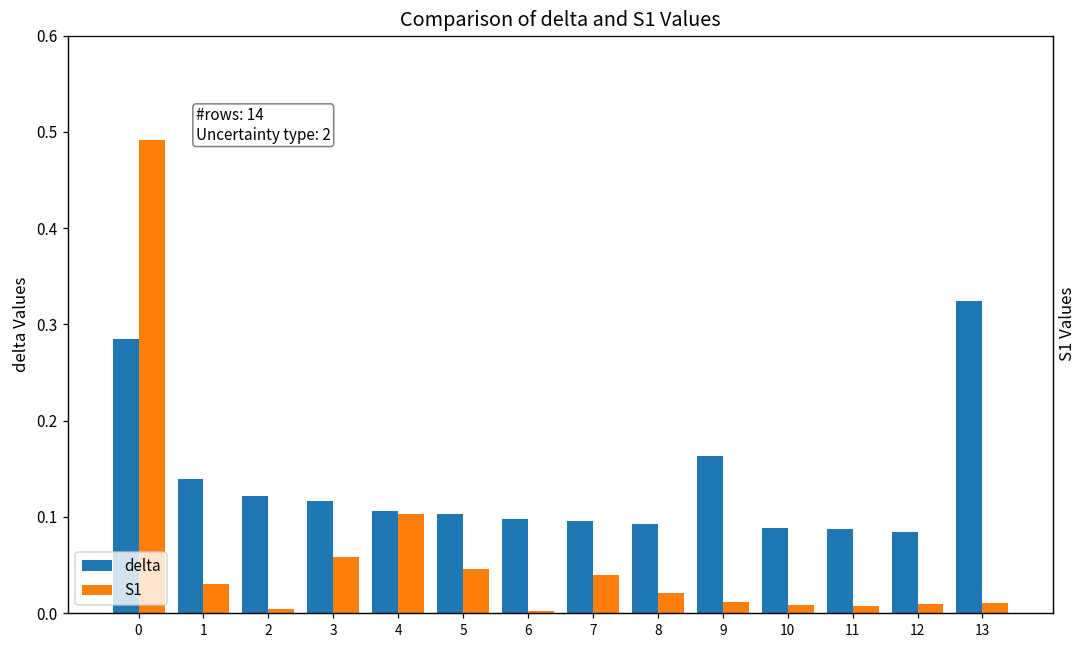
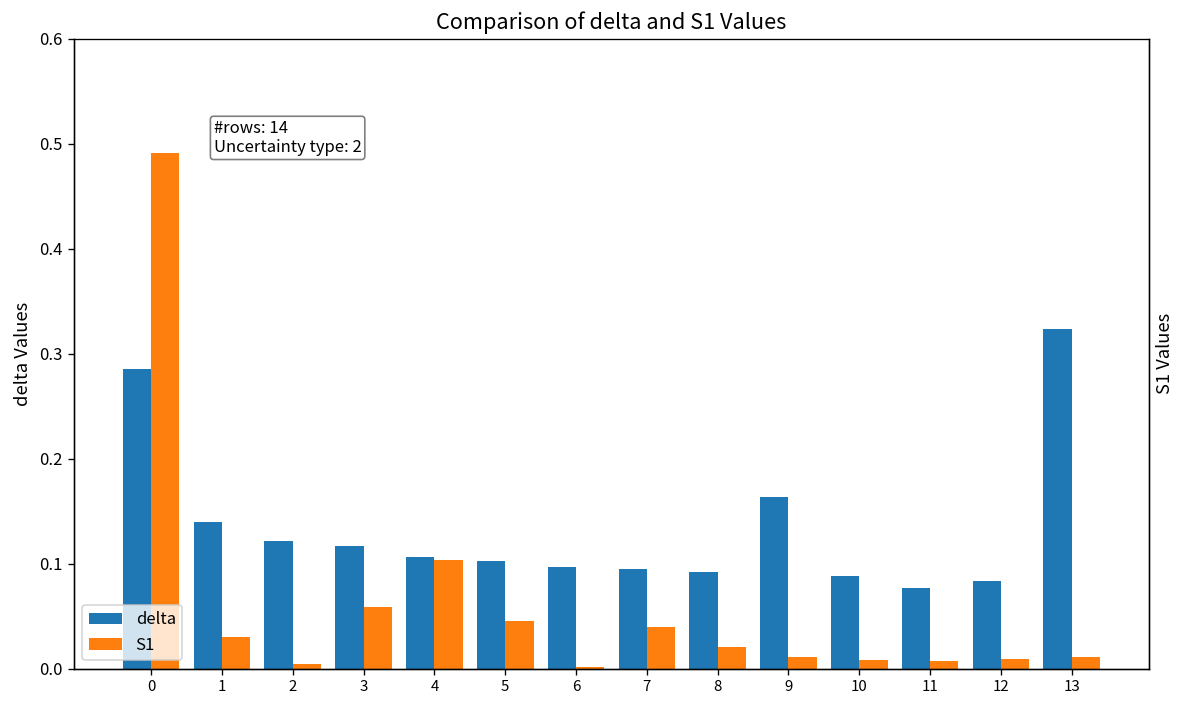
delta, 11: 0.09 -> 0.08
